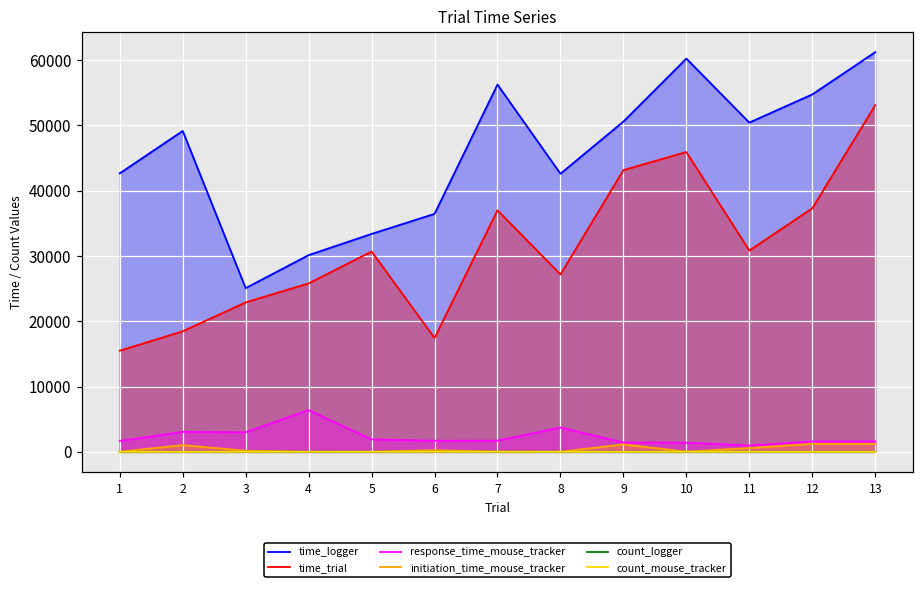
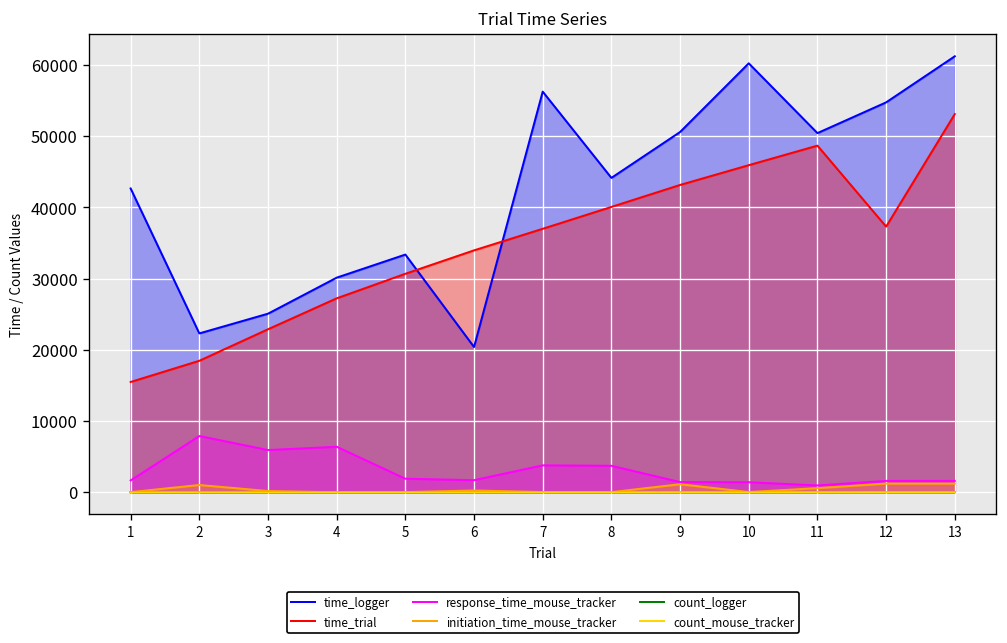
time_logger, 2: 49000 -> 22000
response_time_mouse_tracker, 2: 3000 -> 8000
response_time_mouse_tracker, 3: 3000 -> 6000
time_trial, 4: 26000 -> 27000
time_logger, 6: 36000 -> 20000
time_trial, 6: 17000 -> 34000
response_time_mouse_tracker, 7: 2000 -> 4000
time_logger, 8: 43000 -> 44000
time_trial, 8: 27000 -> 40000
time_trial, 11: 31000 -> 49000
